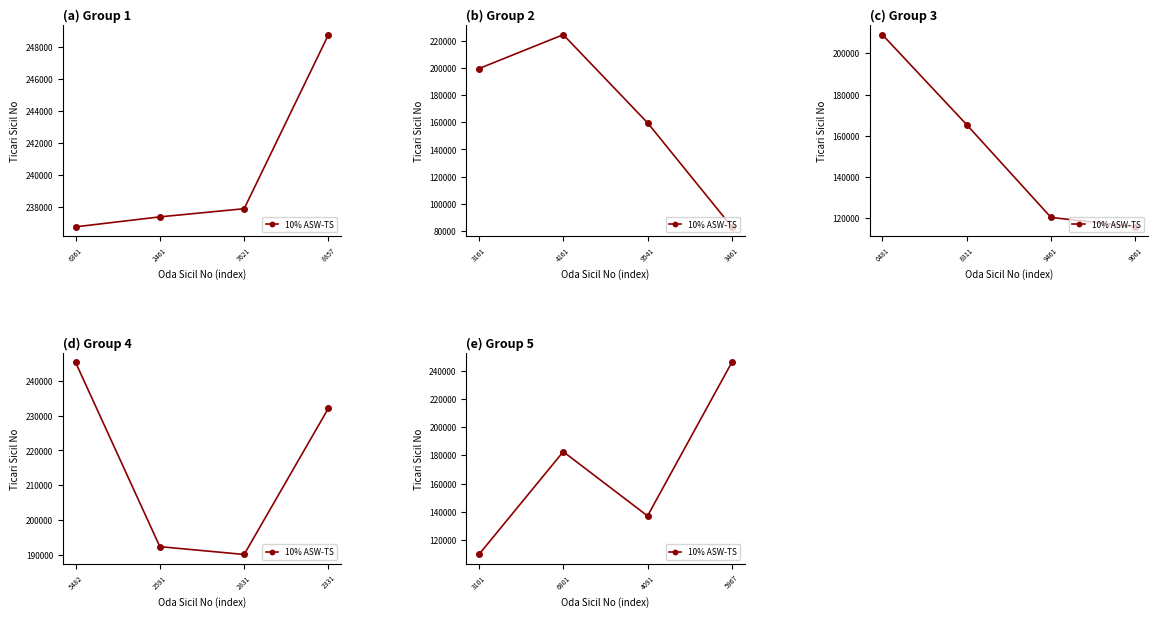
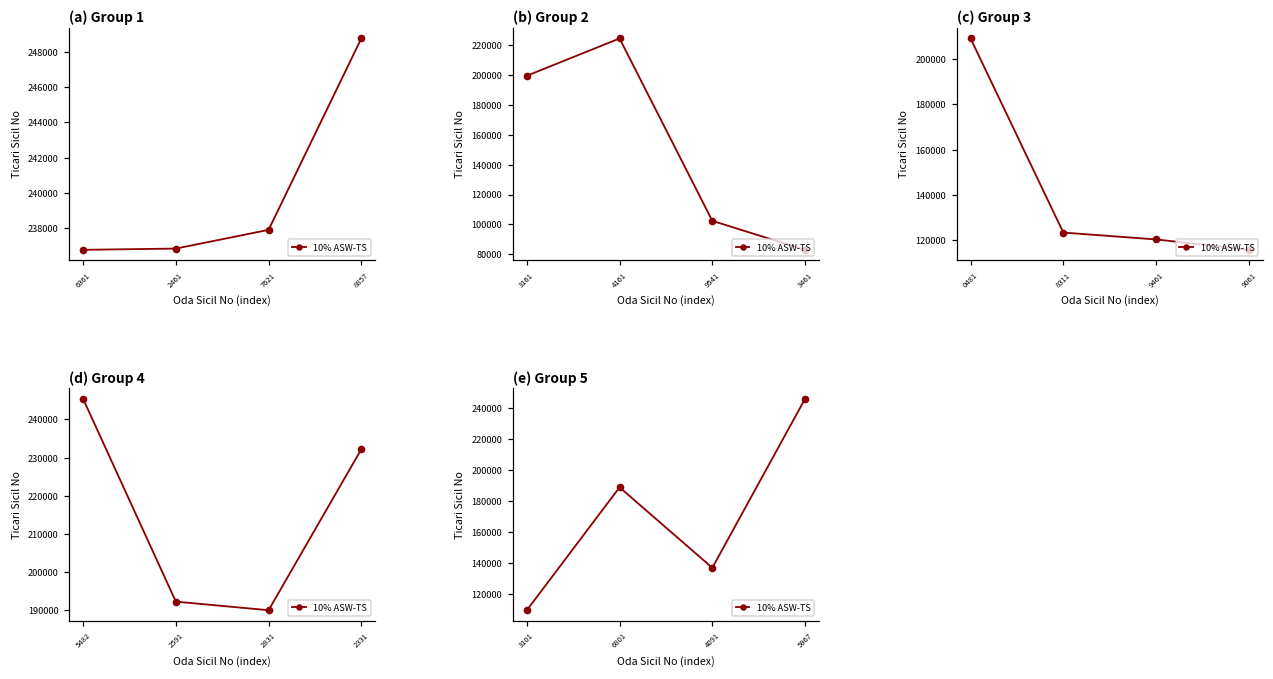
(a) Group 1, 2461: 237400 -> 236800
(b) Group 2, 9541: 160000 -> 102000
(c) Group 3, 8311: 165000 -> 123000
(e) Group 5, 6801: 183000 -> 189000
